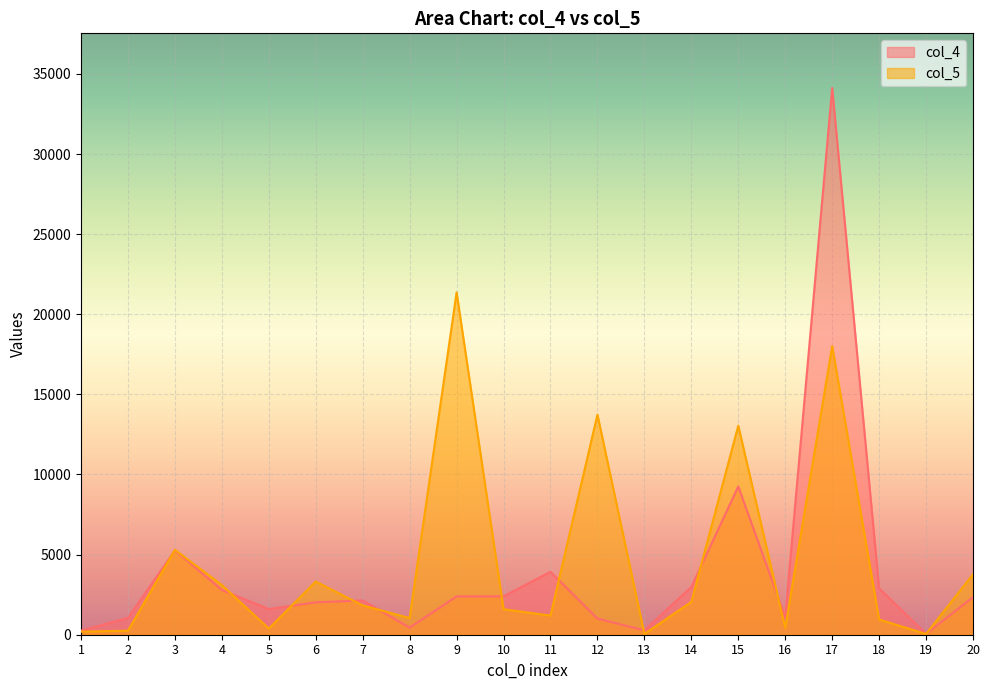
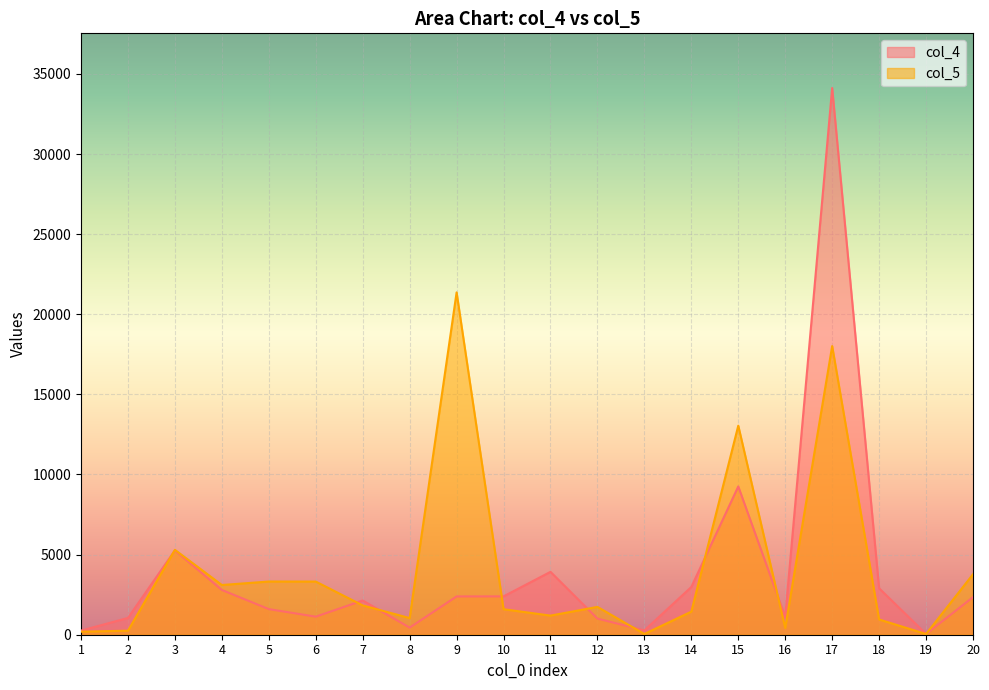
col_5, 5: 400 -> 3300
col_4, 6: 2000 -> 1100
col_5, 12: 13700 -> 1700
col_5, 14: 2000 -> 1400
